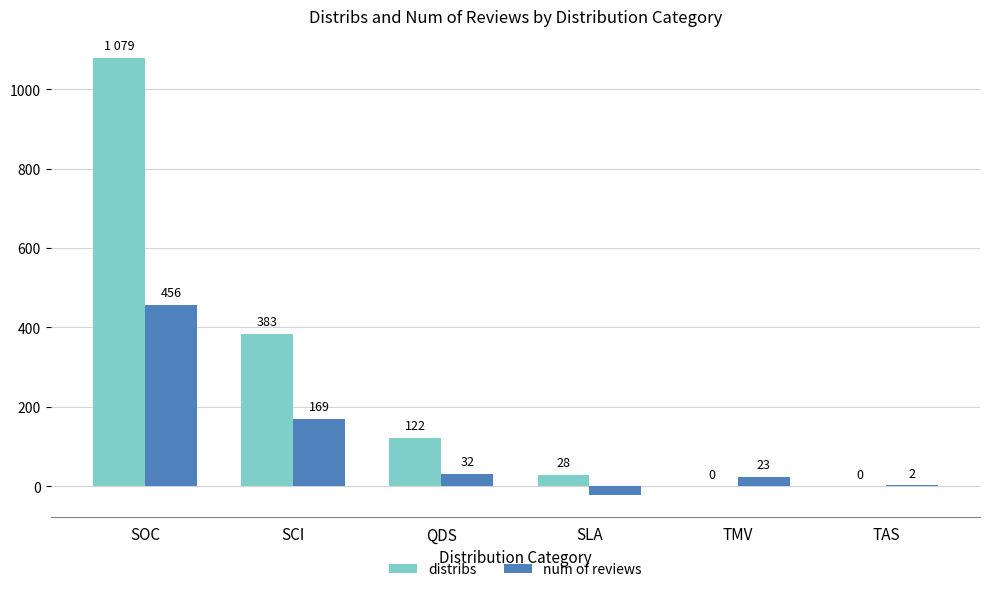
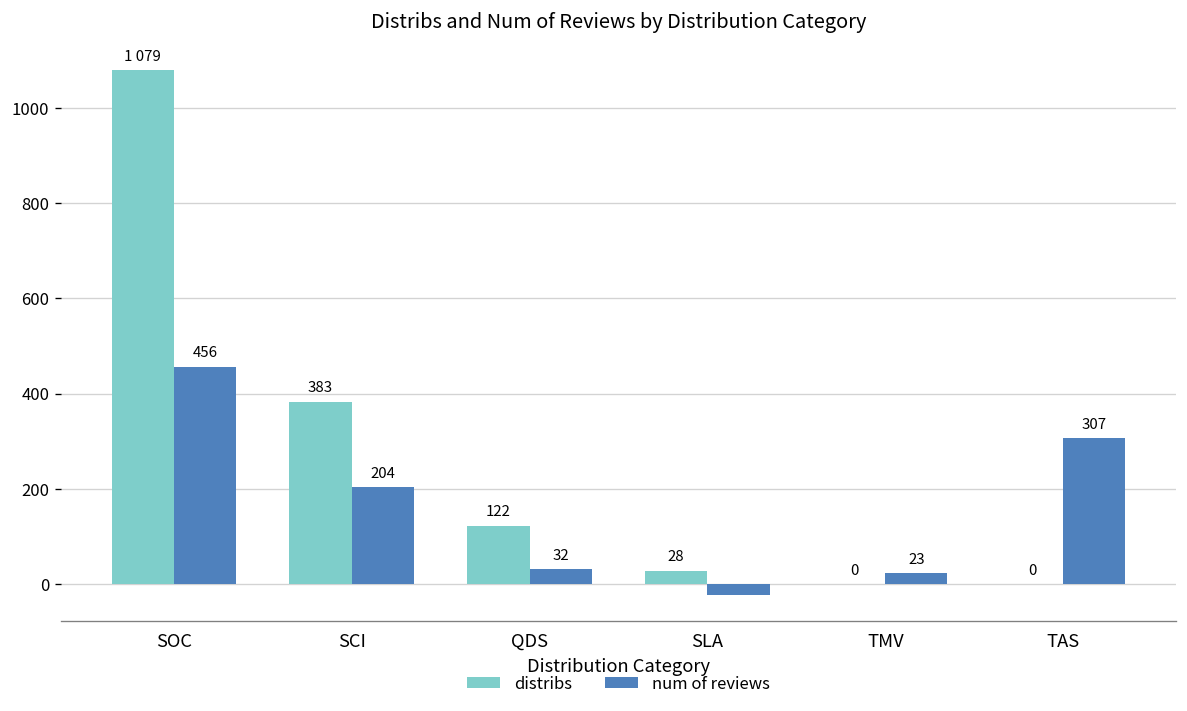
num of reviews, SCI: 169 -> 204
num of reviews, TAS: 2 -> 307
